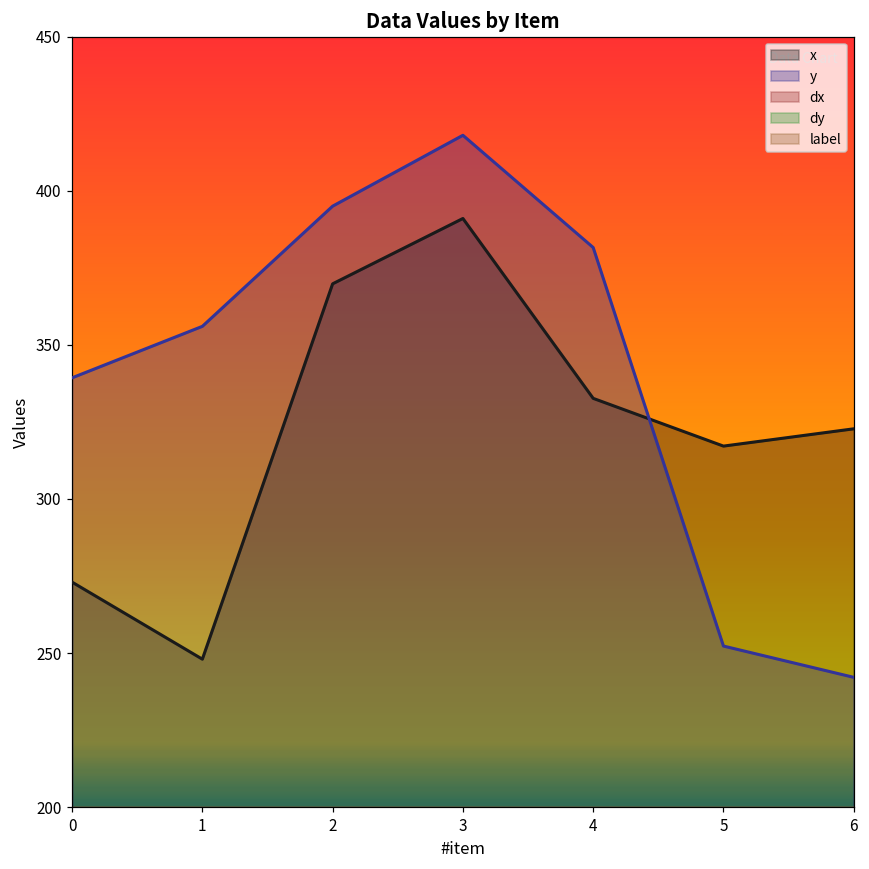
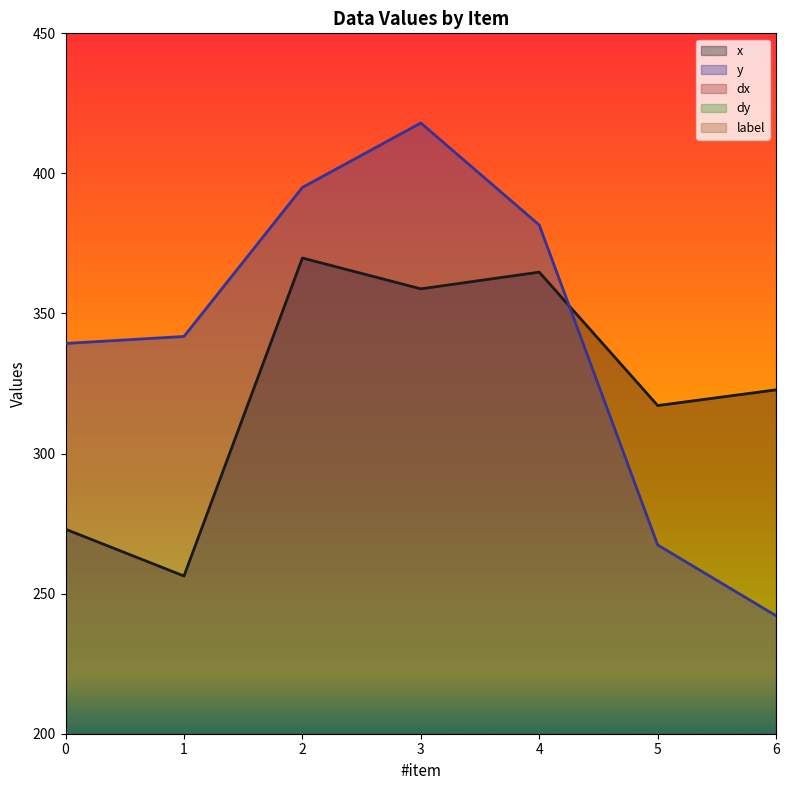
x, 1: 248 -> 256
y, 1: 356 -> 342
x, 3: 391 -> 359
x, 4: 333 -> 365
y, 5: 252 -> 267
